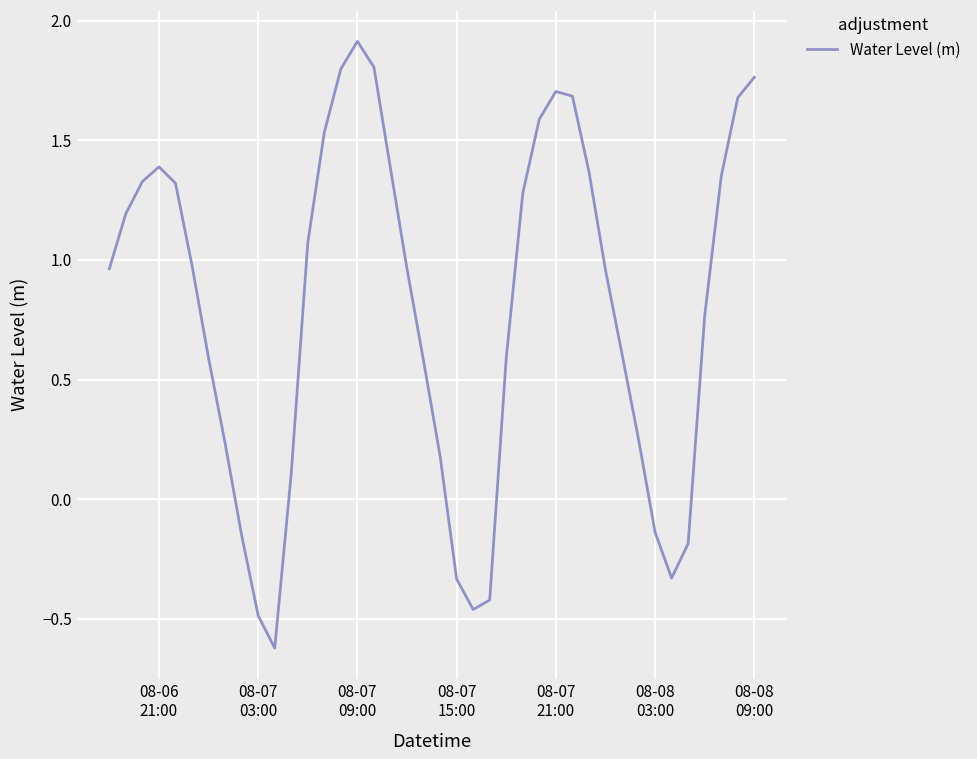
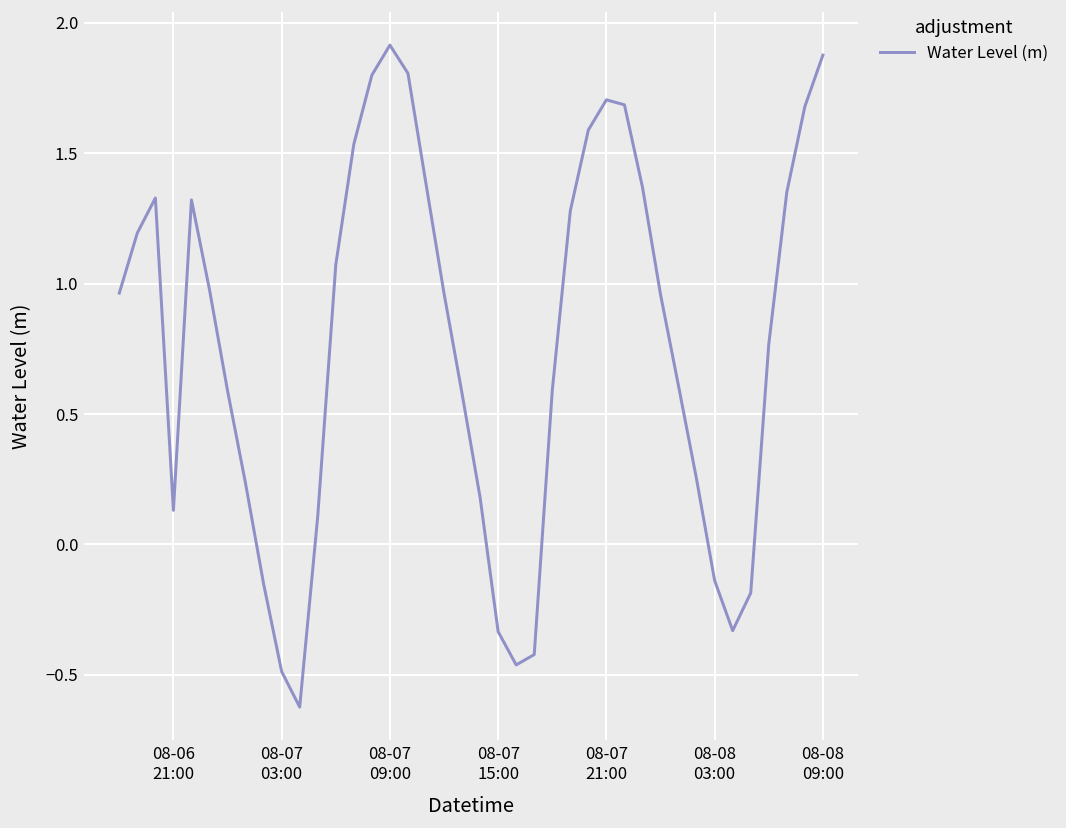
08-06 21:00: 1.39 -> 0.13
08-08 09:00: 1.76 -> 1.88
